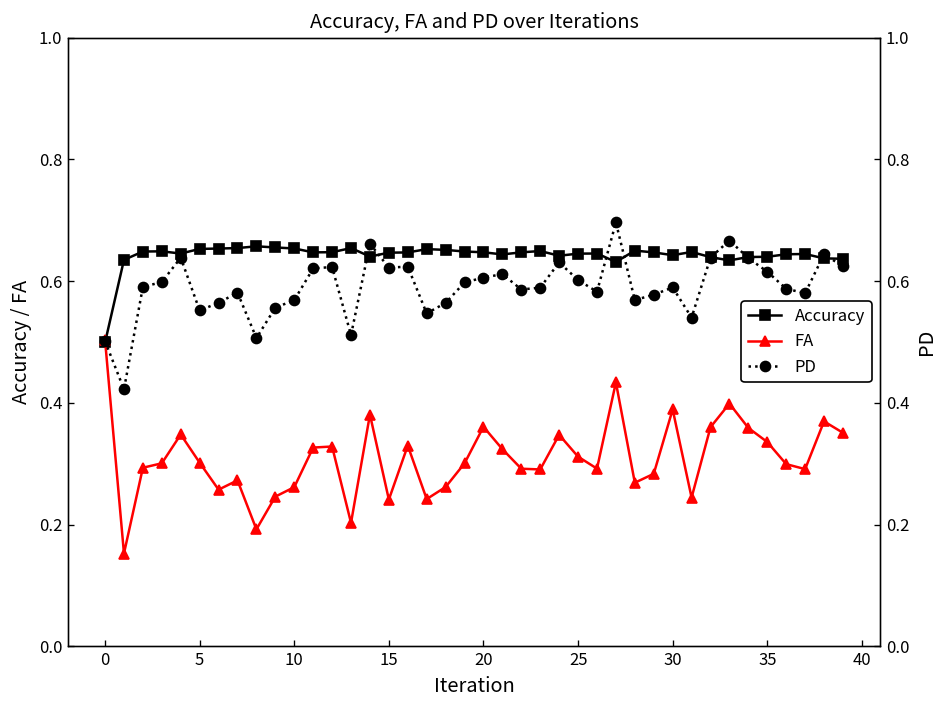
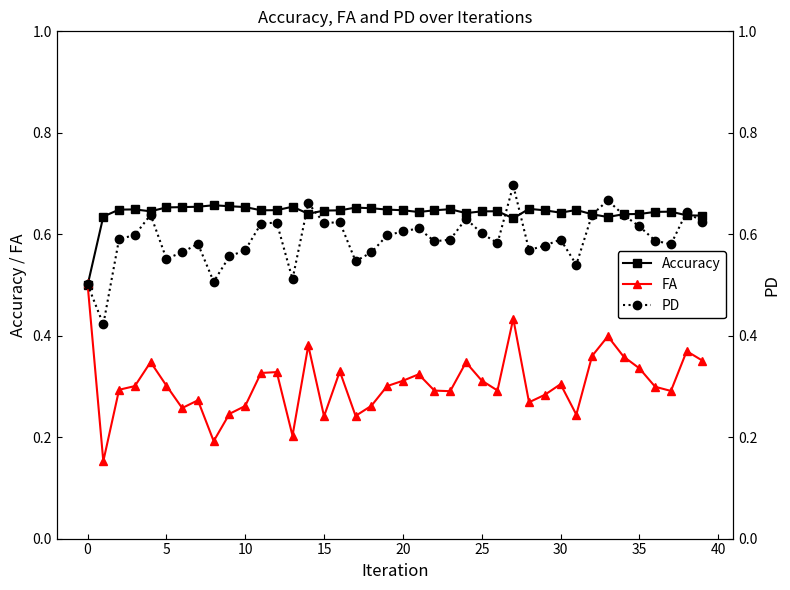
FA, 20: 0.36 -> 0.31
FA, 30: 0.39 -> 0.30
